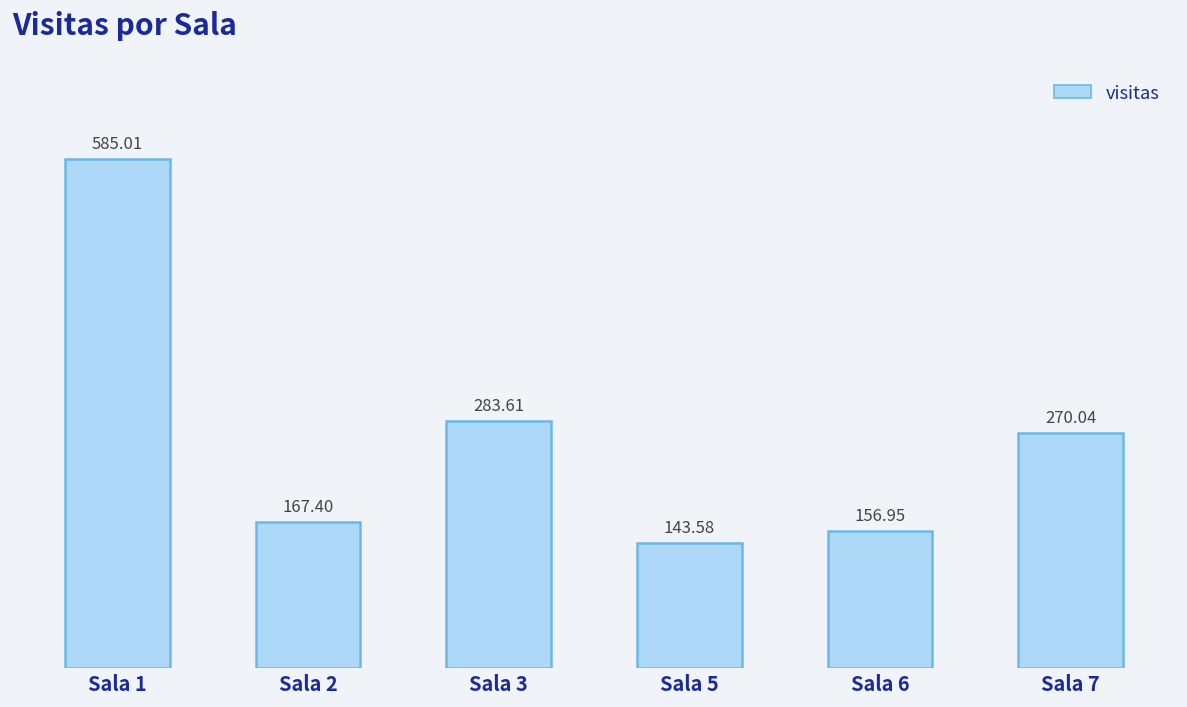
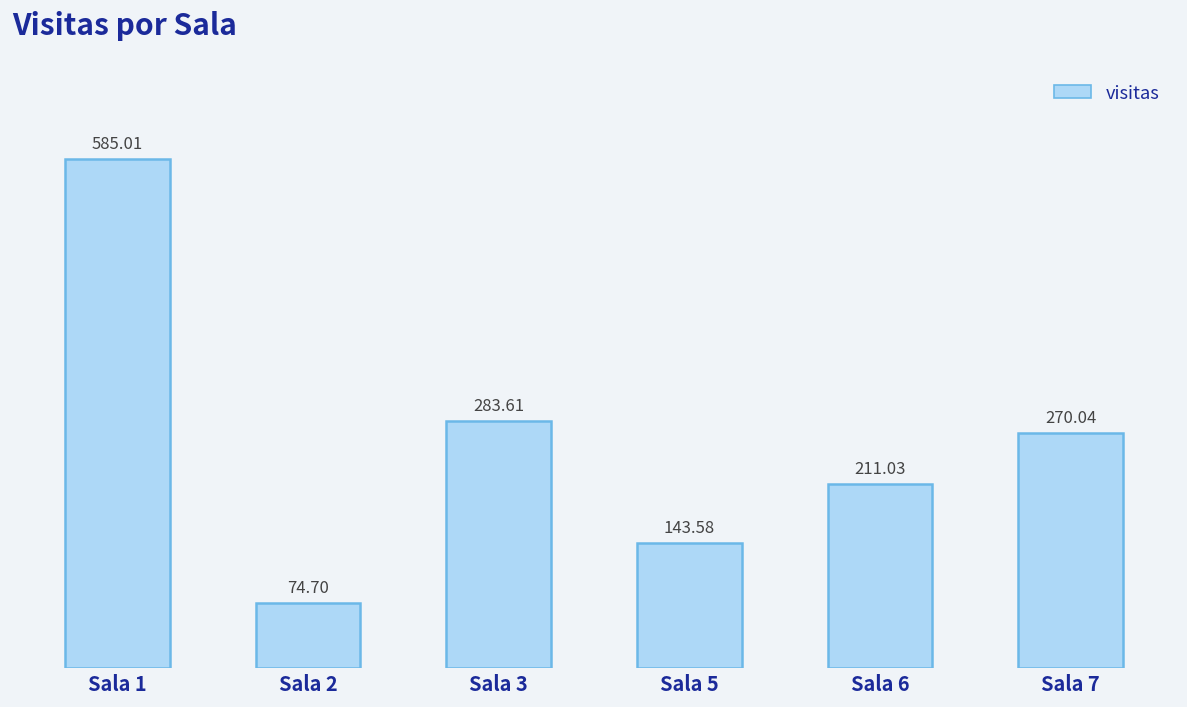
Sala 2: 167.40 -> 74.70
Sala 6: 156.95 -> 211.03
